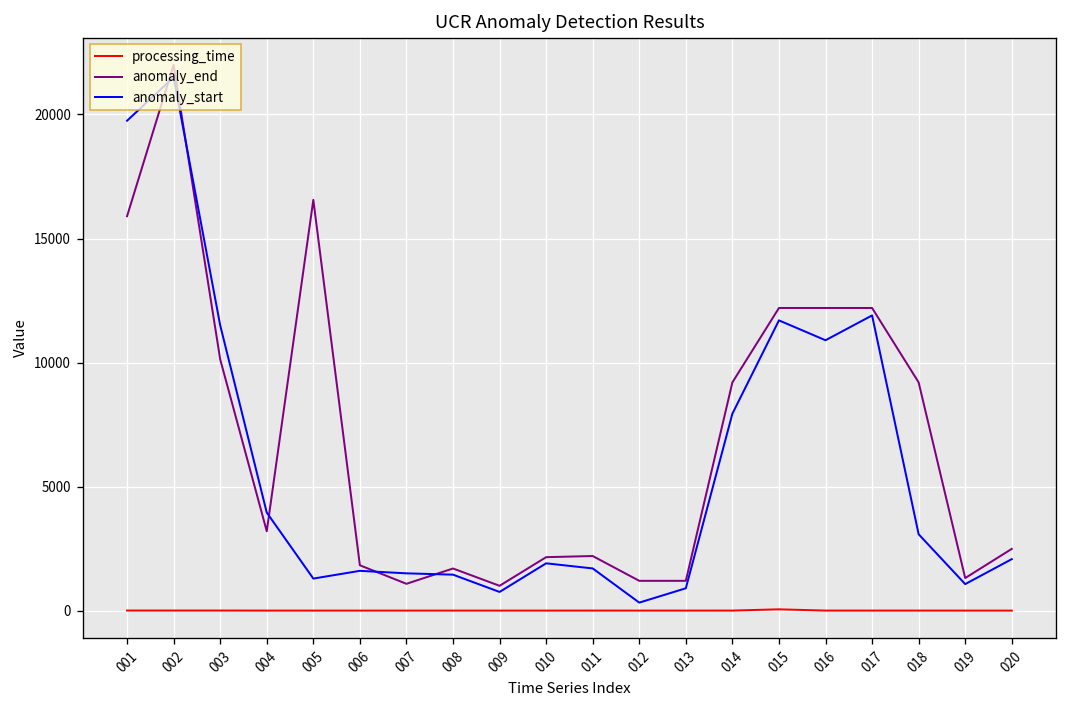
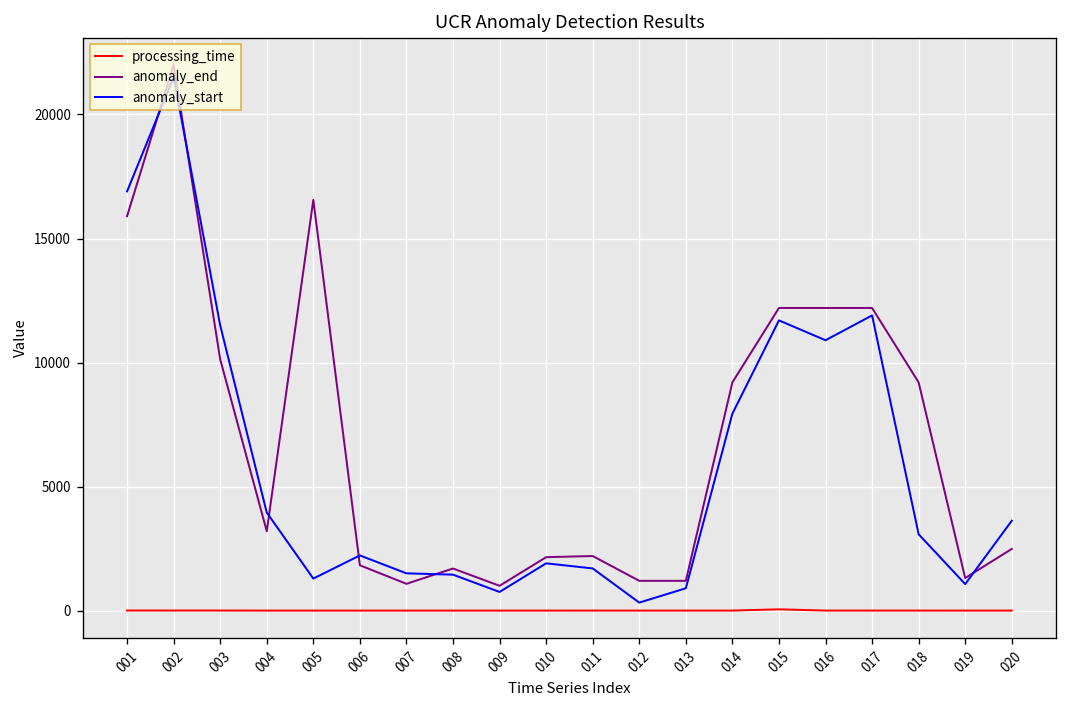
anomaly_start, 001: 19700 -> 16900
anomaly_start, 006: 1600 -> 2200
anomaly_start, 020: 2100 -> 3600
